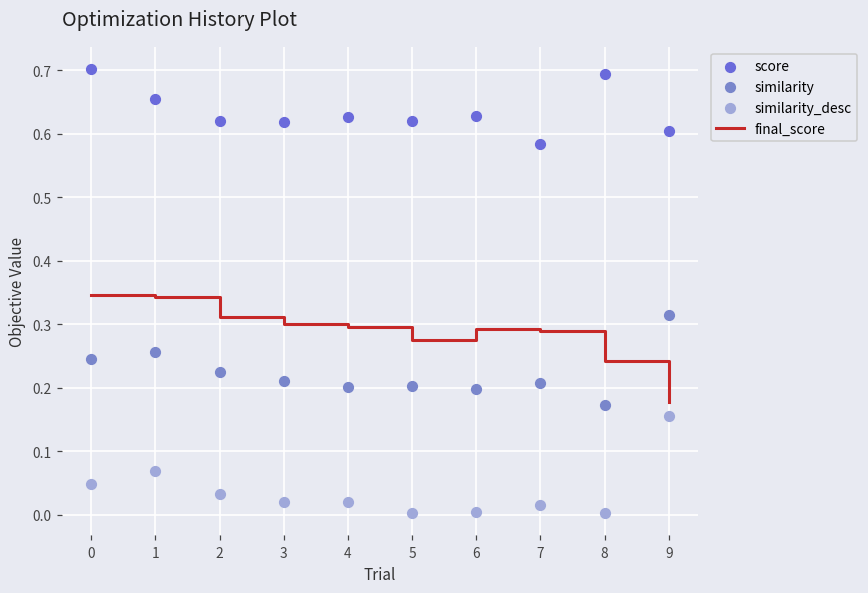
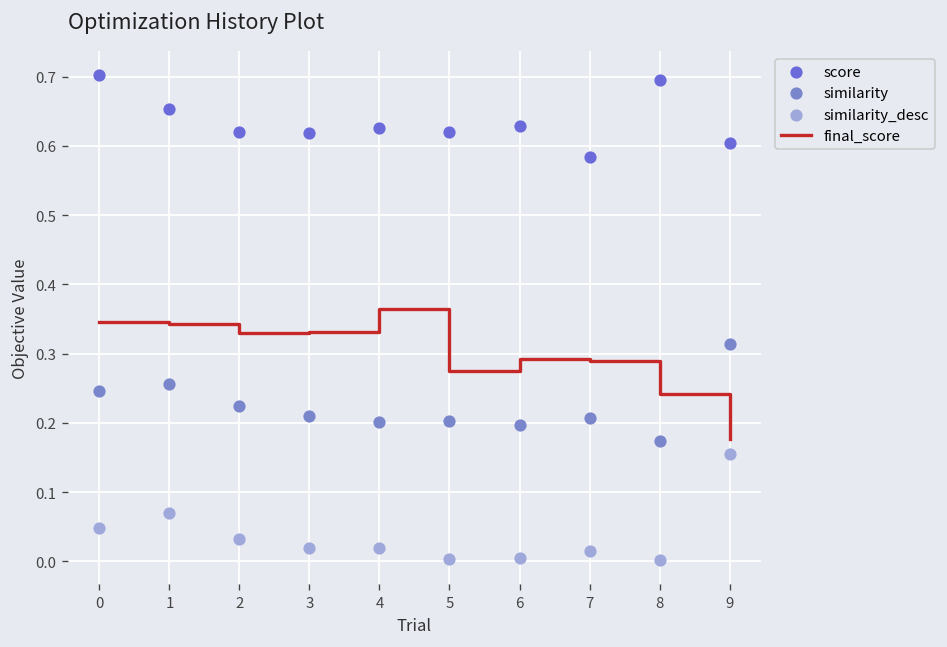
final_score, 2: 0.31 -> 0.33
final_score, 3: 0.30 -> 0.33
final_score, 4: 0.30 -> 0.36
